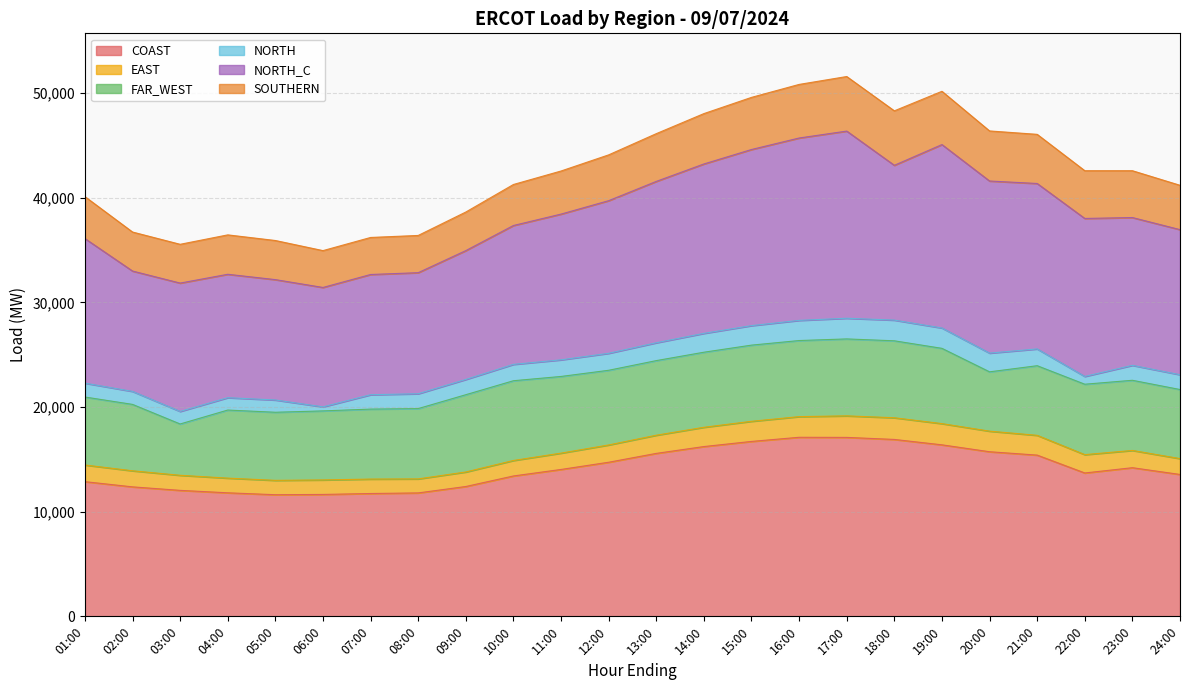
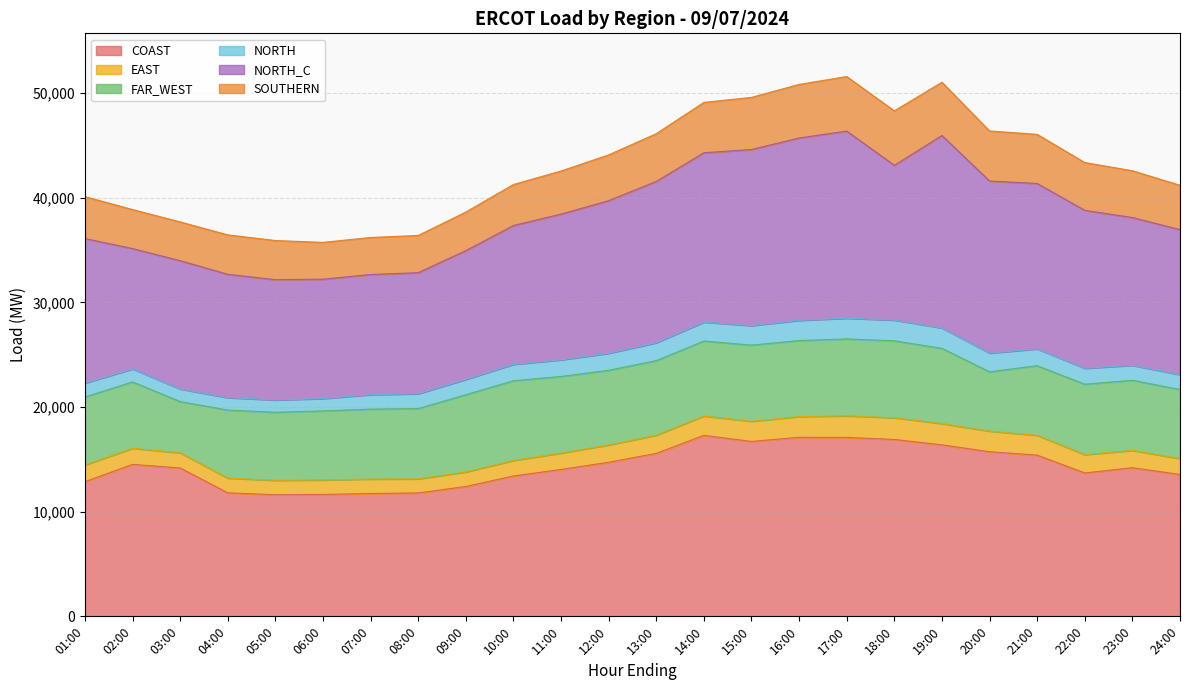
COAST, 02:00: 12,400 -> 14,500
COAST, 03:00: 12,000 -> 14,200
NORTH, 06:00: 400 -> 1,200
COAST, 14:00: 16,200 -> 17,300
NORTH_C, 19:00: 17,500 -> 18,400
NORTH, 22:00: 700 -> 1,500
